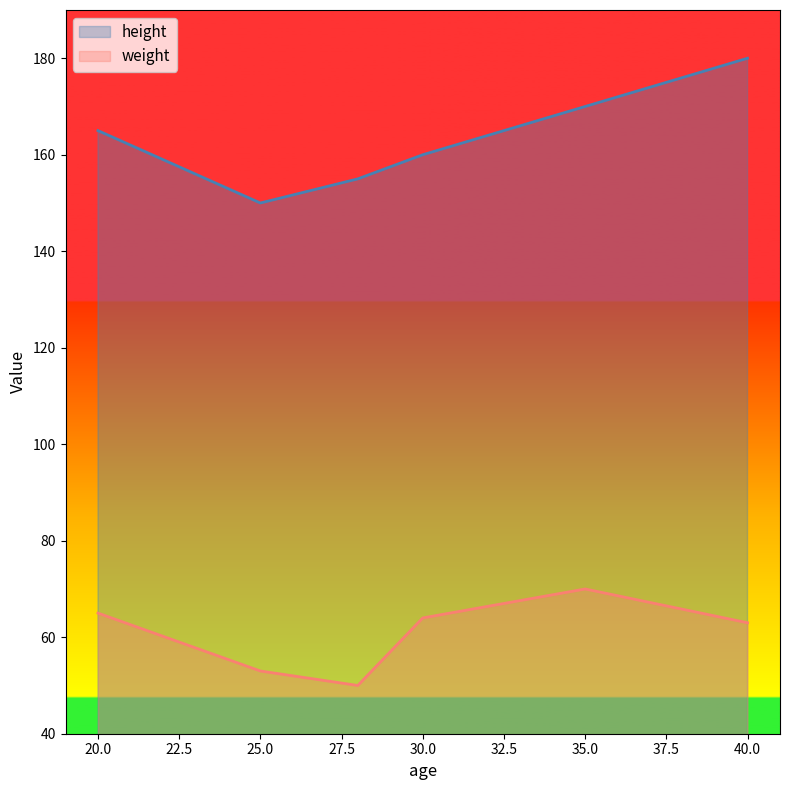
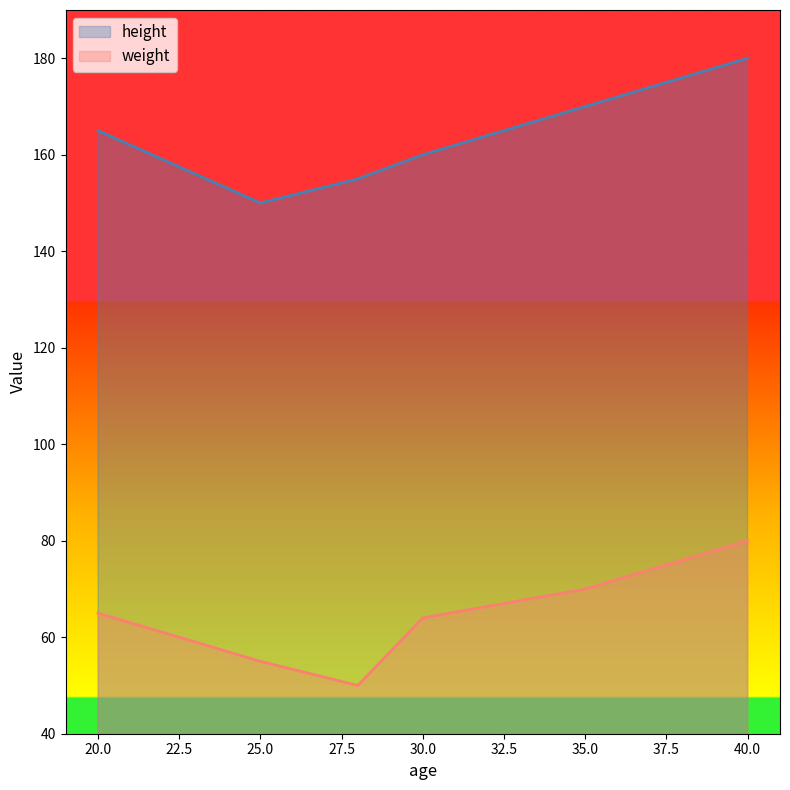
weight, 25.0: 53 -> 55
weight, 40.0: 63 -> 80
